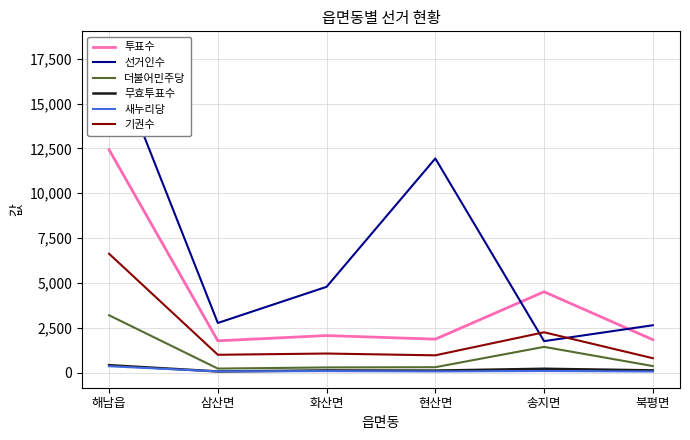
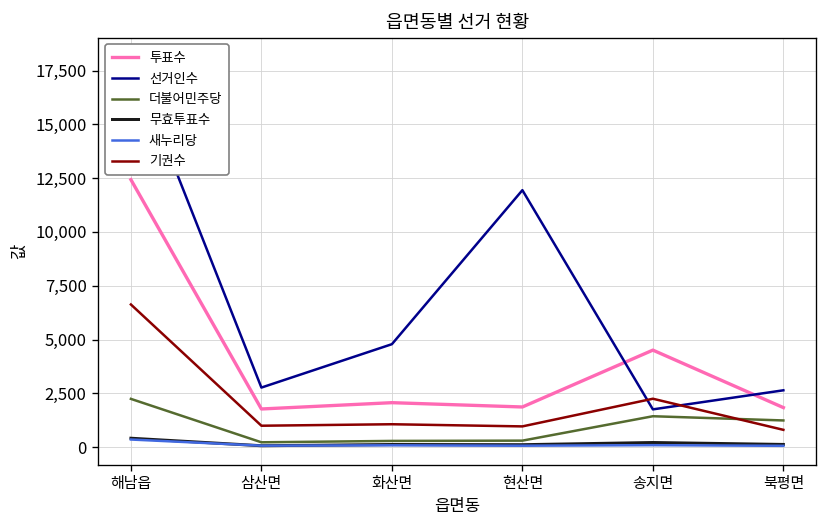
더불어민주당, 해남읍: 3,200 -> 2,200
더불어민주당, 북평면: 400 -> 1,200
